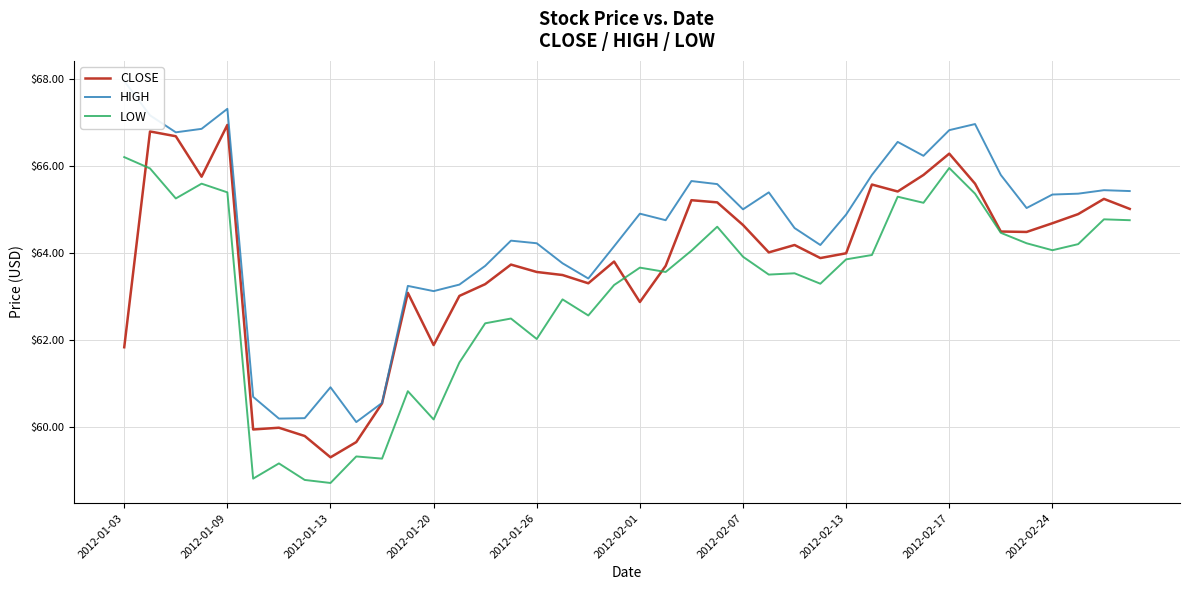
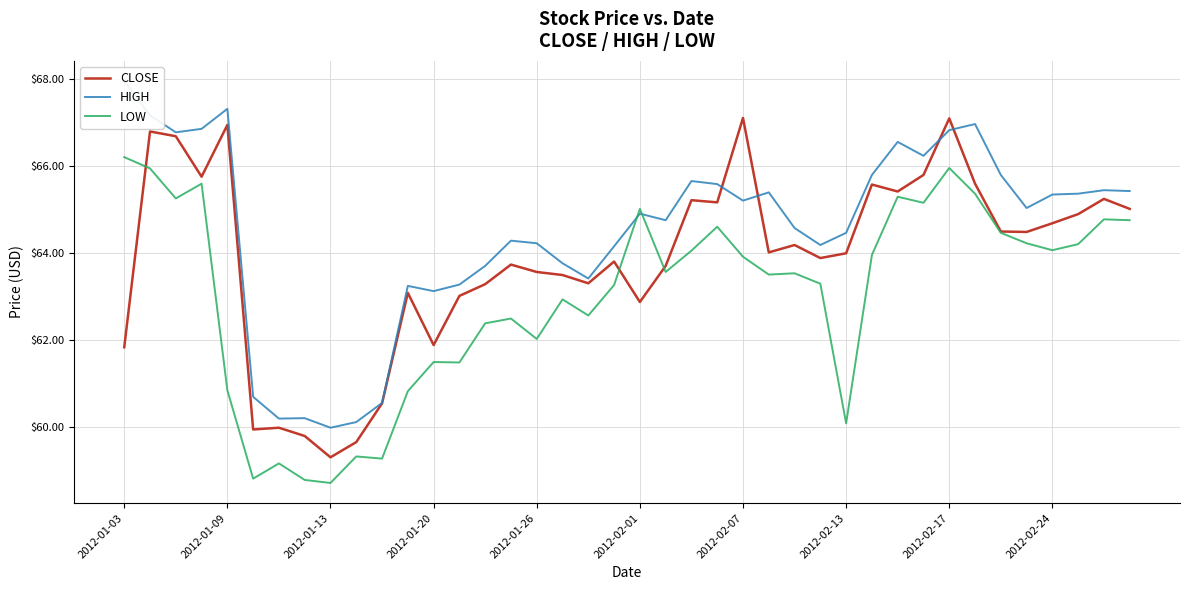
LOW, 2012-01-09: $65.4 -> $60.8
HIGH, 2012-01-13: $60.9 -> $60.0
LOW, 2012-01-20: $60.2 -> $61.5
LOW, 2012-02-01: $63.7 -> $65.0
CLOSE, 2012-02-07: $64.6 -> $67.1
HIGH, 2012-02-07: $65.0 -> $65.2
HIGH, 2012-02-13: $64.9 -> $64.5
LOW, 2012-02-13: $63.9 -> $60.1
CLOSE, 2012-02-17: $66.3 -> $67.1
